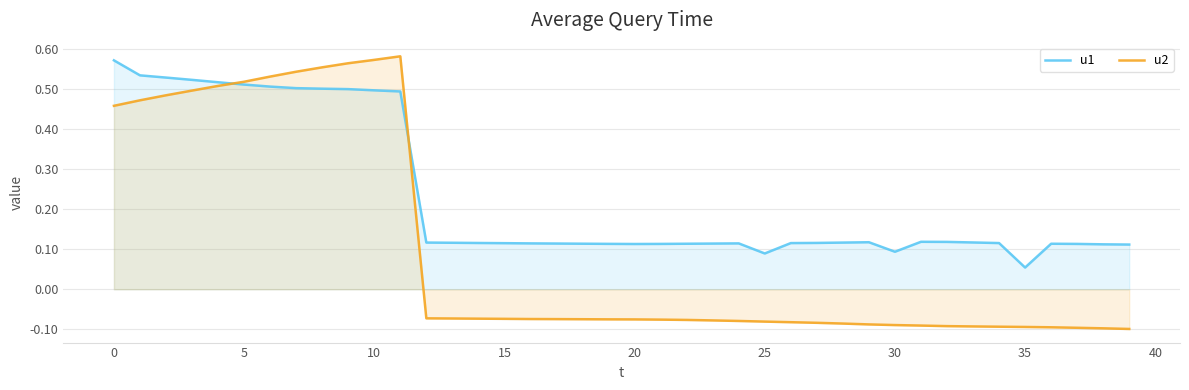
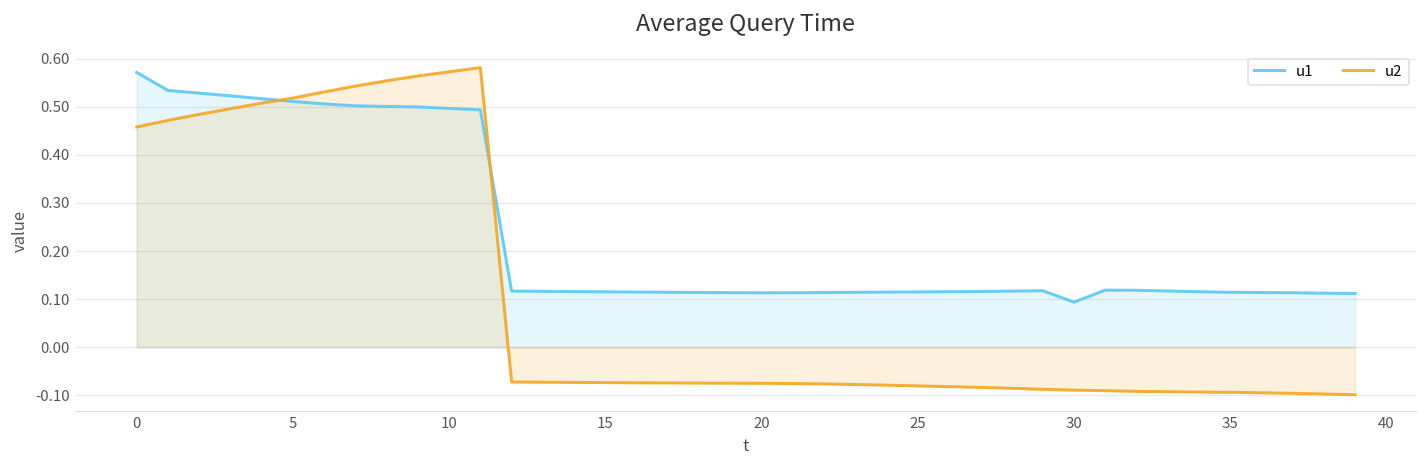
u1, 25: 0.09 -> 0.11
u1, 35: 0.05 -> 0.11
